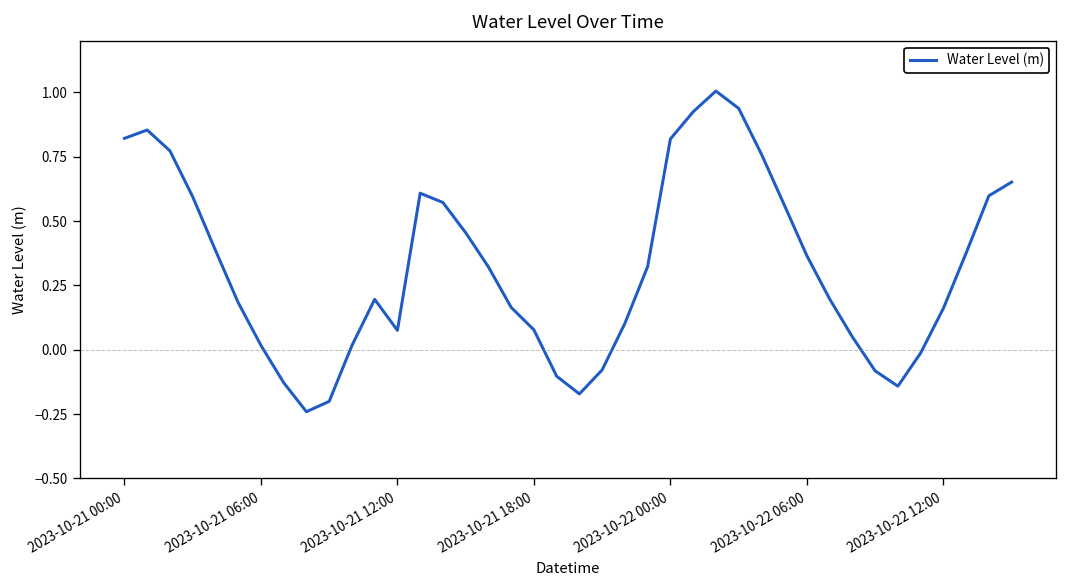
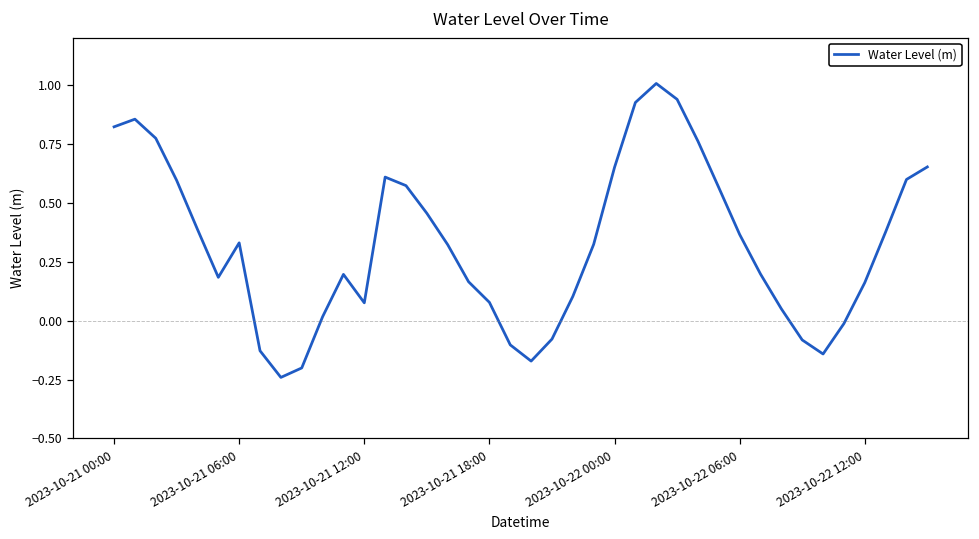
2023-10-21 06:00: 0.02 -> 0.33
2023-10-22 00:00: 0.82 -> 0.65
